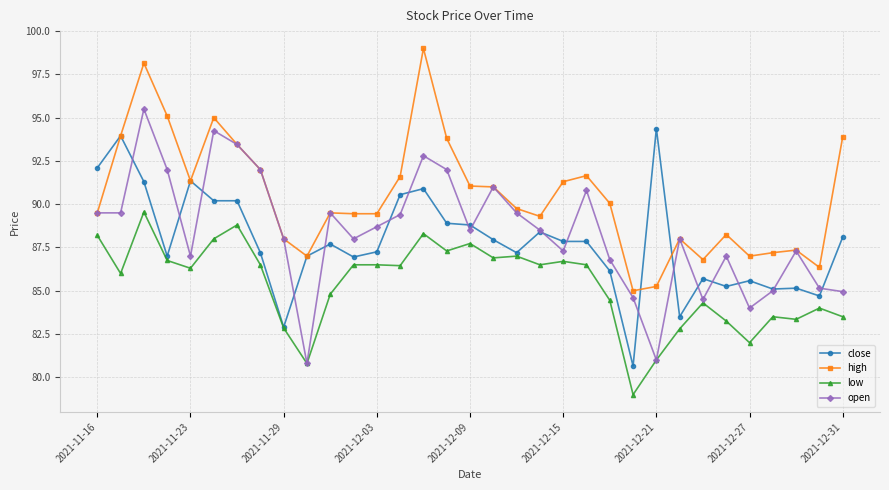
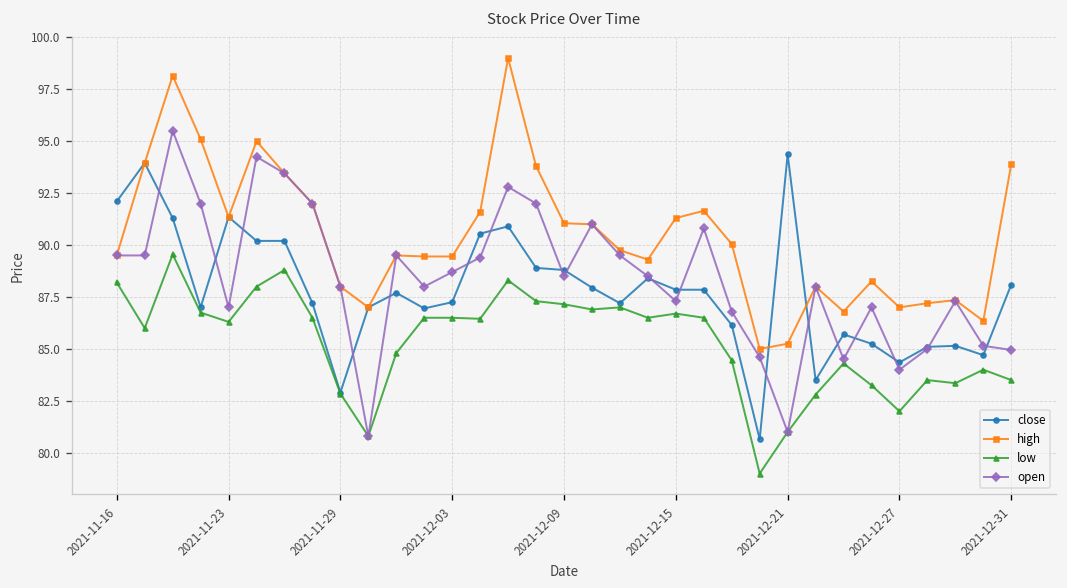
low, 2021-12-09: 87.7 -> 87.2
close, 2021-12-27: 85.6 -> 84.4
